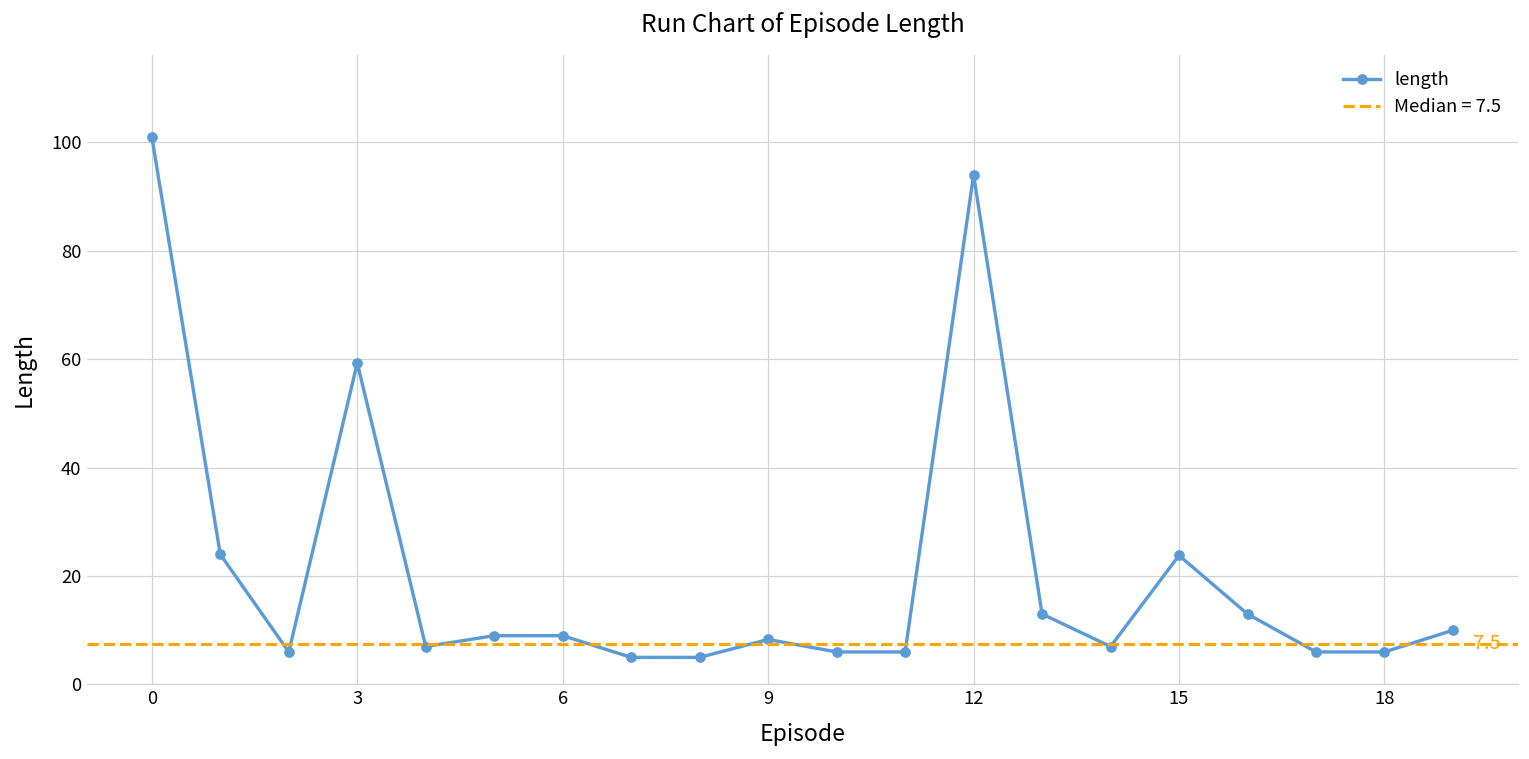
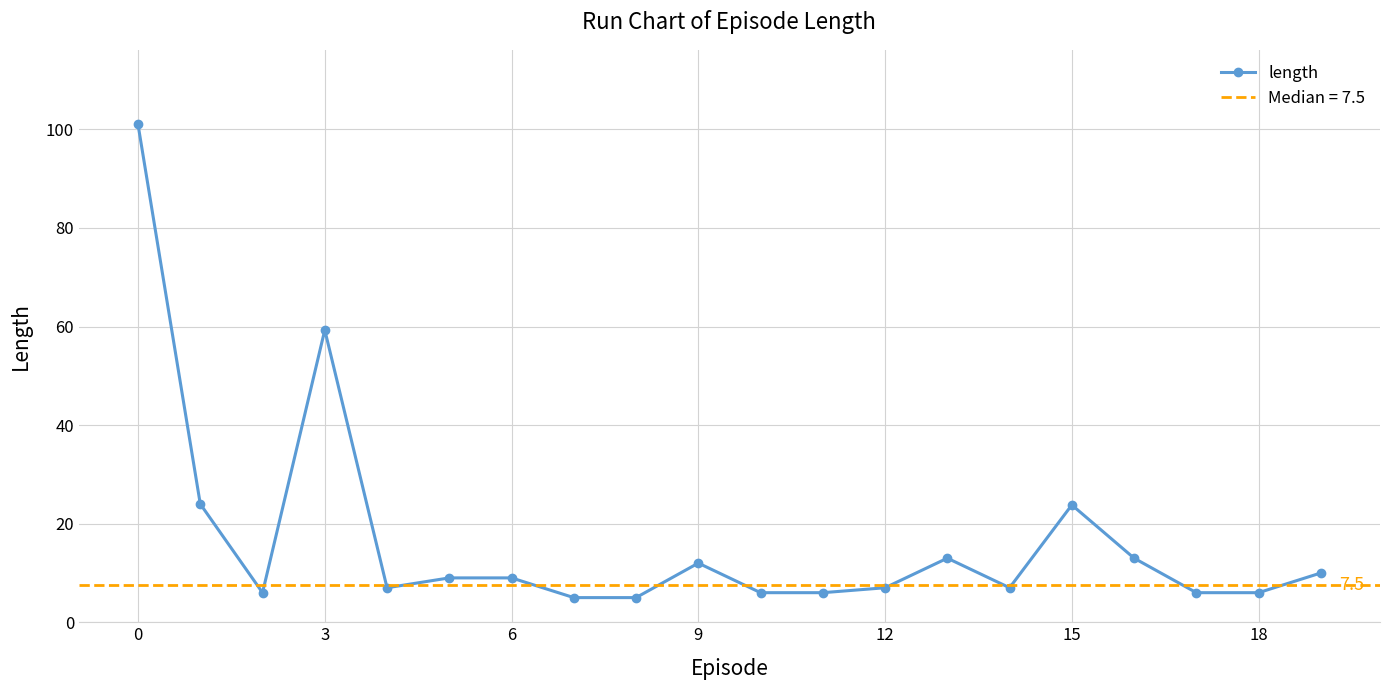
9: 8 -> 12
12: 94 -> 7
